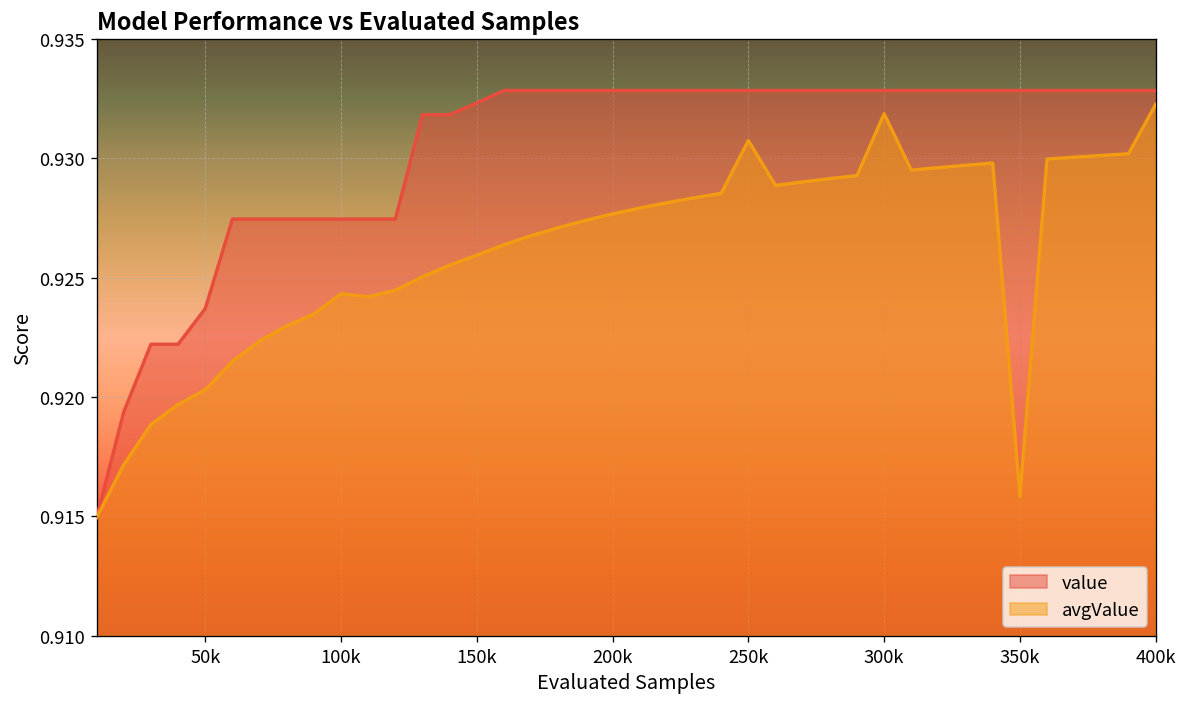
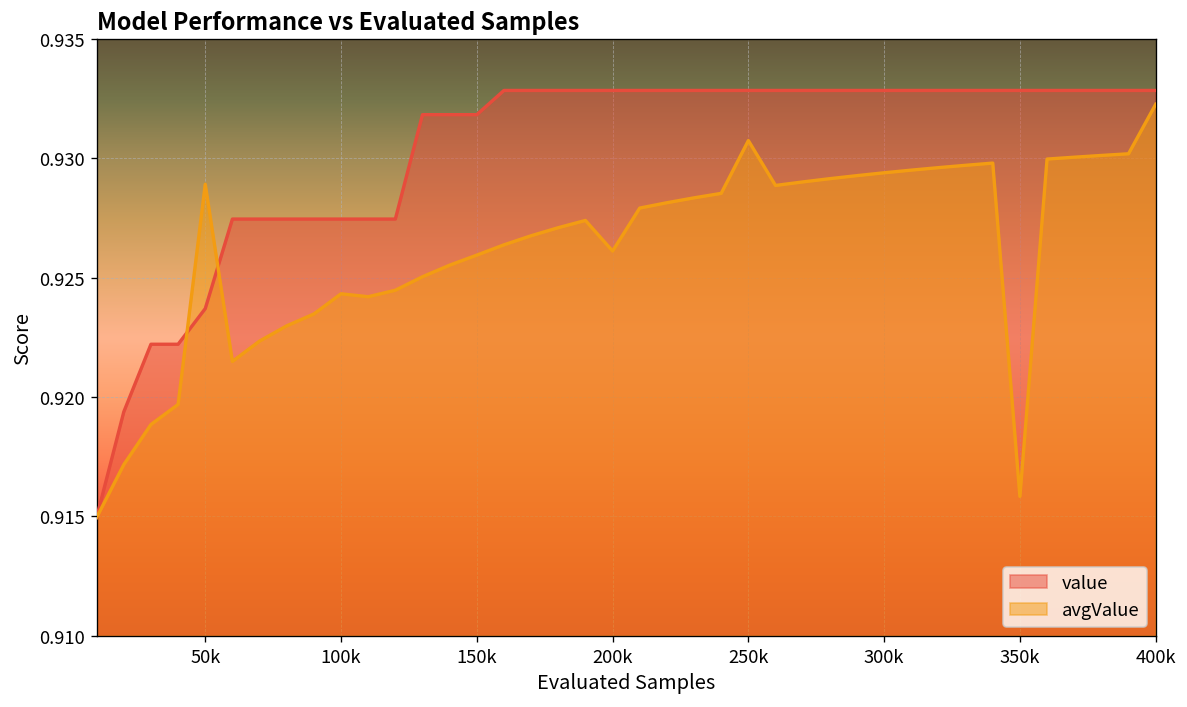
avgValue, 50k: 0.9203 -> 0.9289
value, 150k: 0.9323 -> 0.9318
avgValue, 200k: 0.9277 -> 0.9261
avgValue, 300k: 0.9319 -> 0.9294
